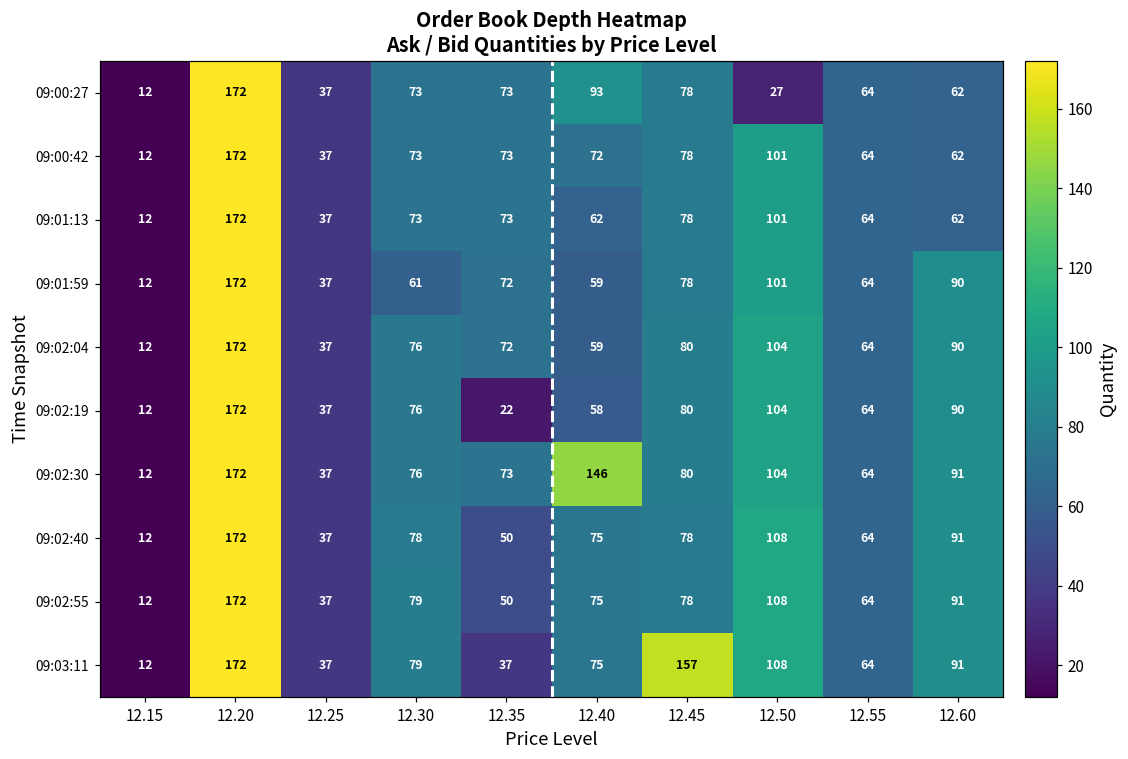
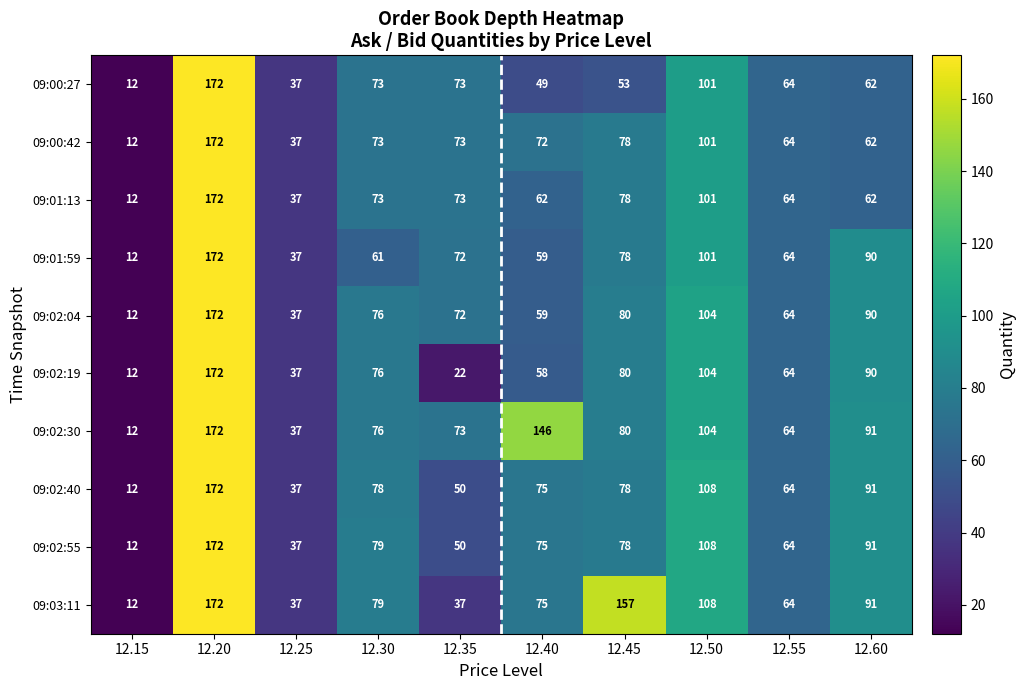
09:00:27, 12.40: 93 -> 49
09:00:27, 12.45: 78 -> 53
09:00:27, 12.50: 27 -> 101
